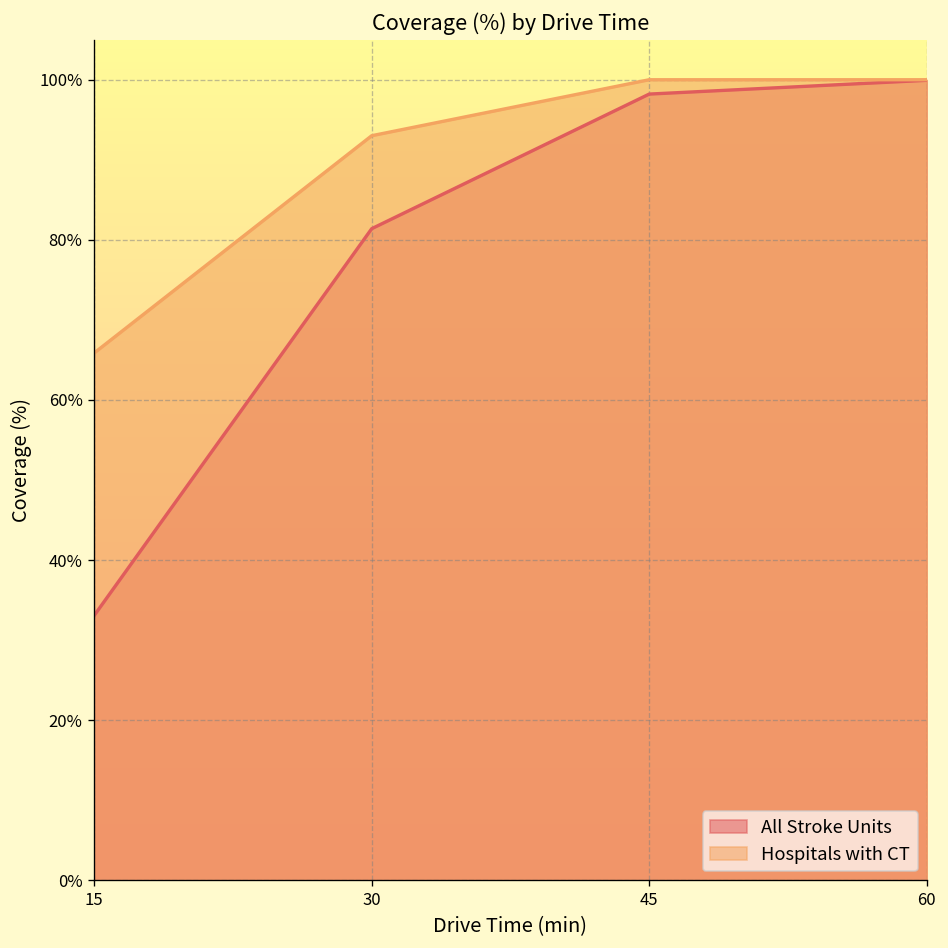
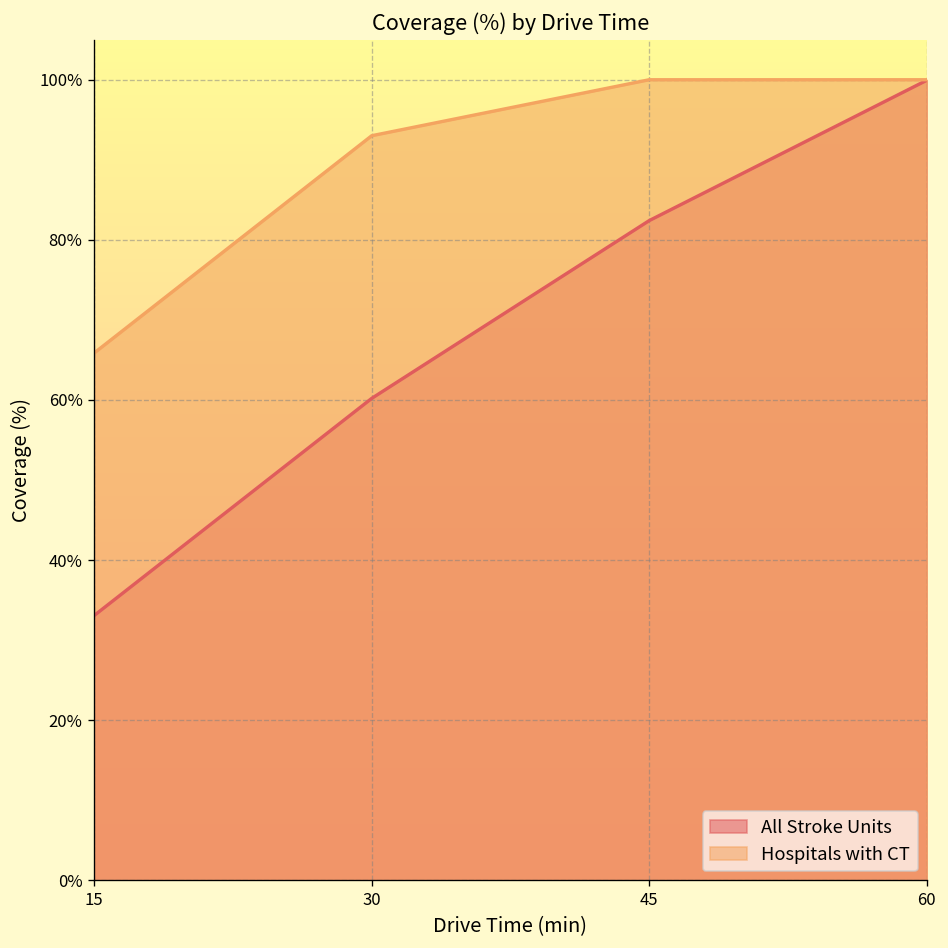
All Stroke Units, 30: 81% -> 60%
All Stroke Units, 45: 98% -> 82%
